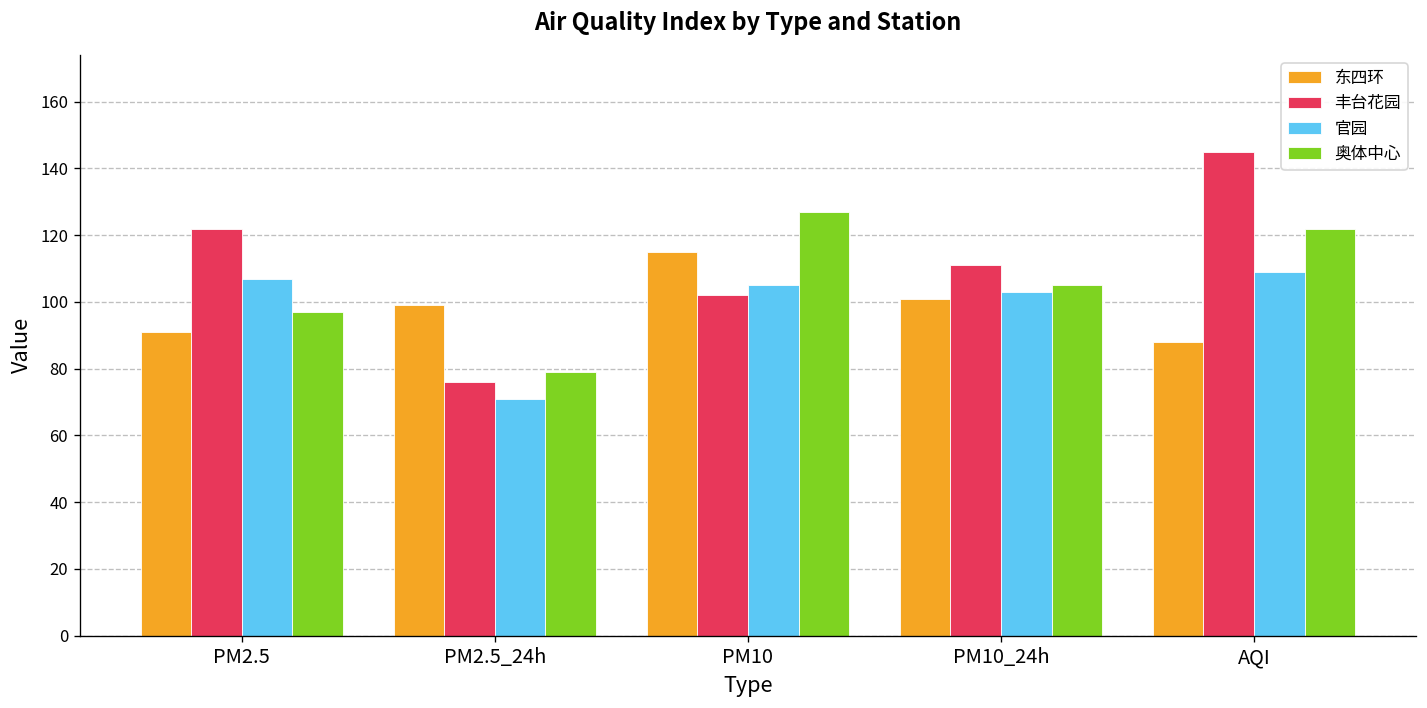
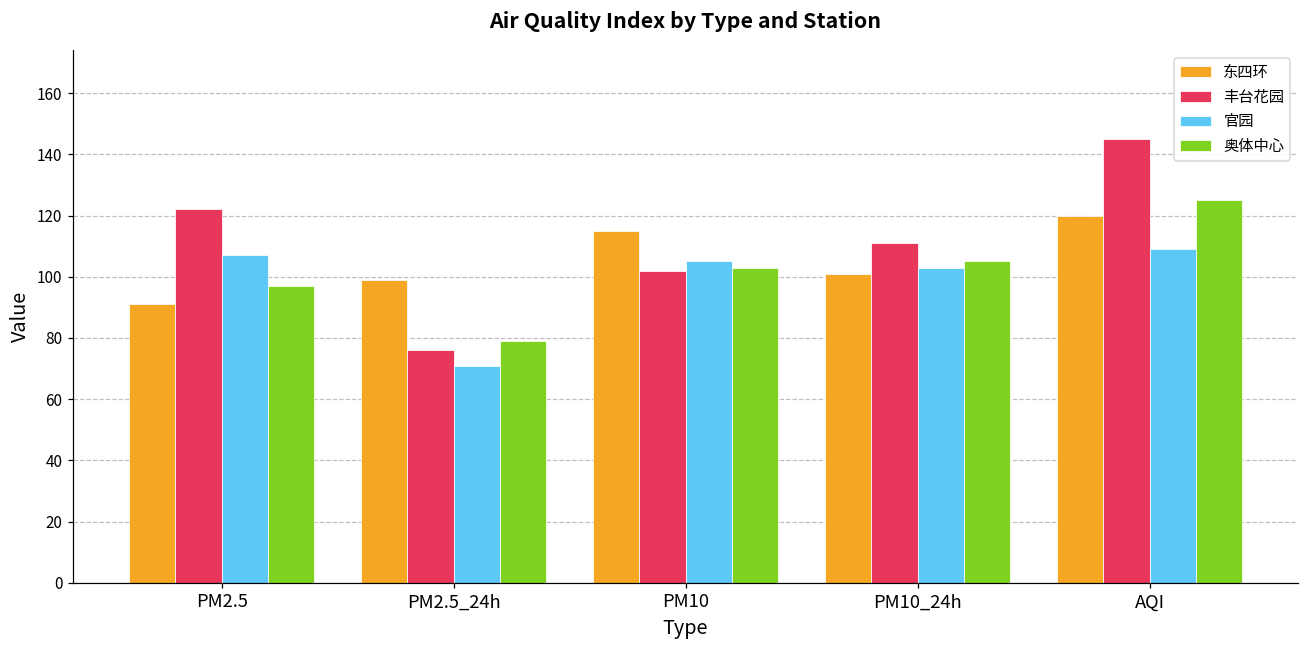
奥体中心, PM10: 127 -> 103
东四环, AQI: 88 -> 120
奥体中心, AQI: 122 -> 125
